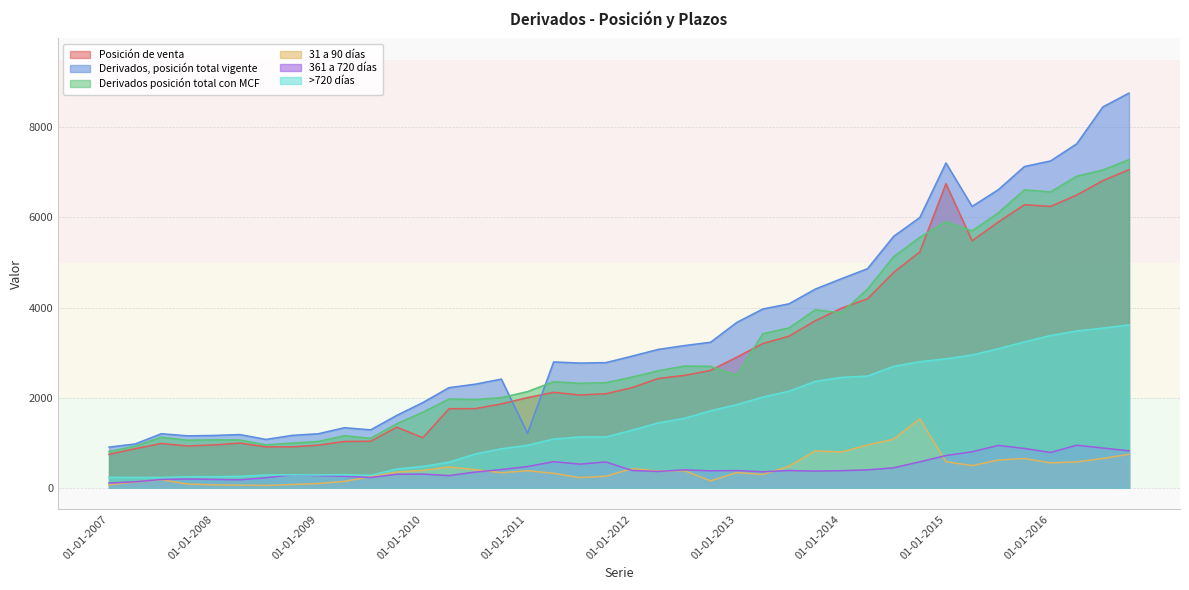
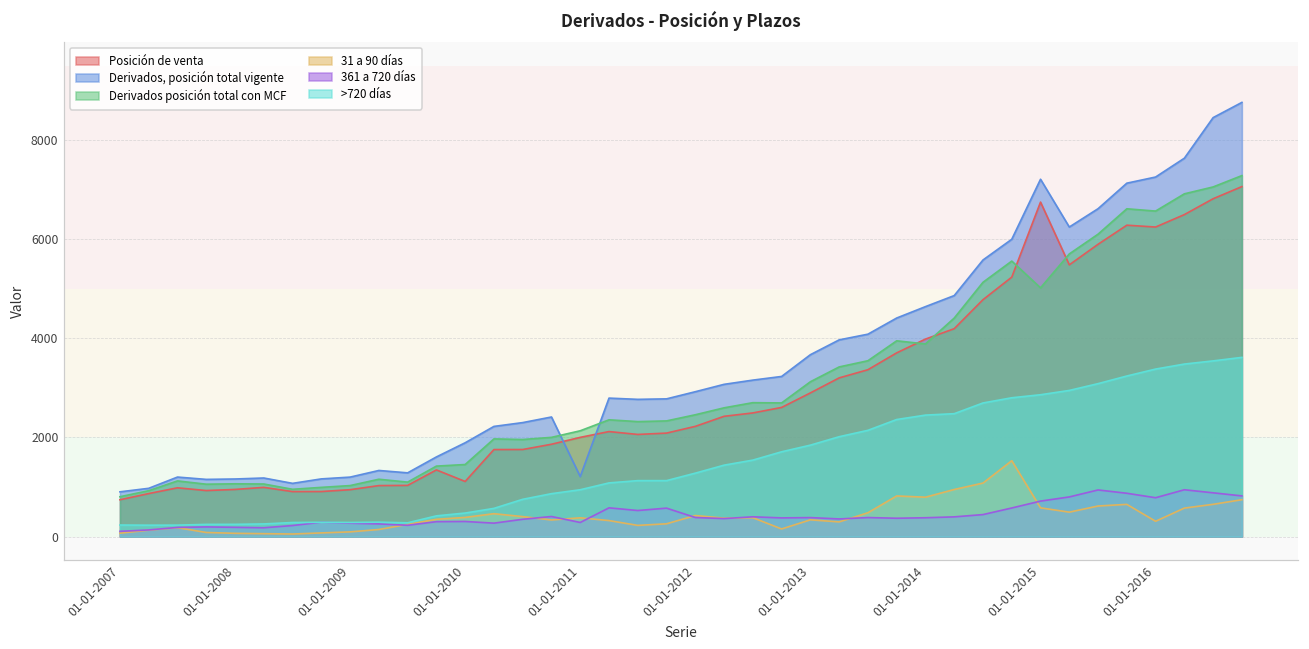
Derivados posición total con MCF, 01-01-2010: 1700 -> 1500
361 a 720 días, 01-01-2011: 500 -> 300
Derivados posición total con MCF, 01-01-2013: 2500 -> 3100
Derivados posición total con MCF, 01-01-2015: 5900 -> 5000
31 a 90 días, 01-01-2016: 600 -> 300
